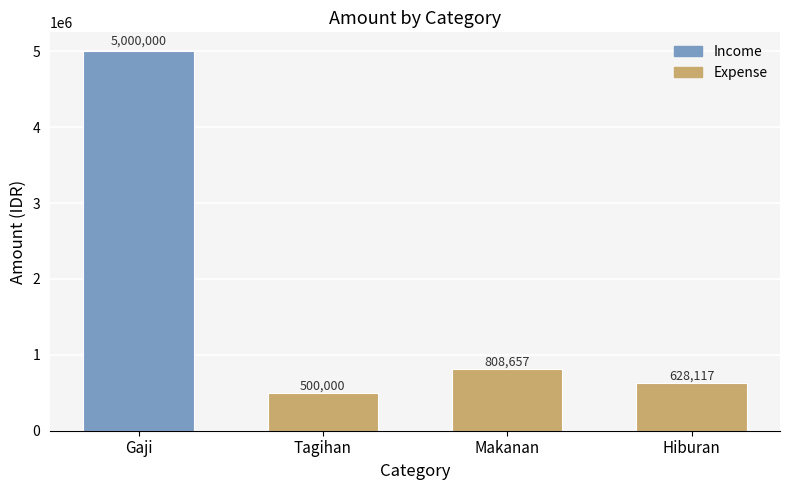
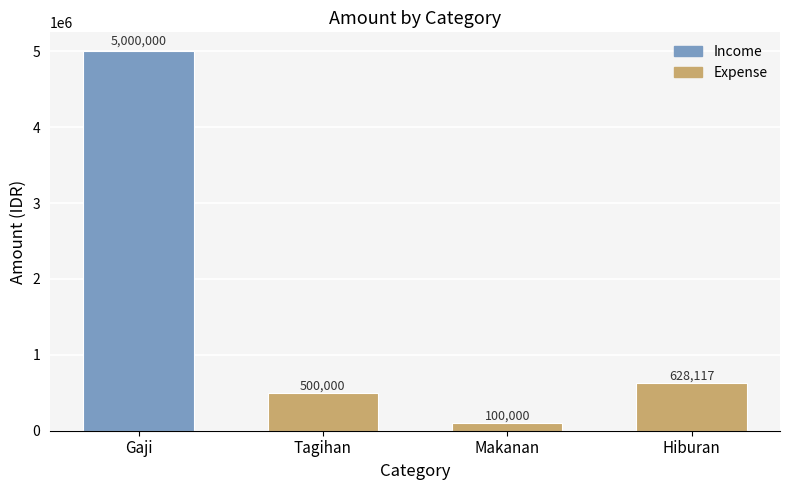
Makanan: 808,657 -> 100,000
